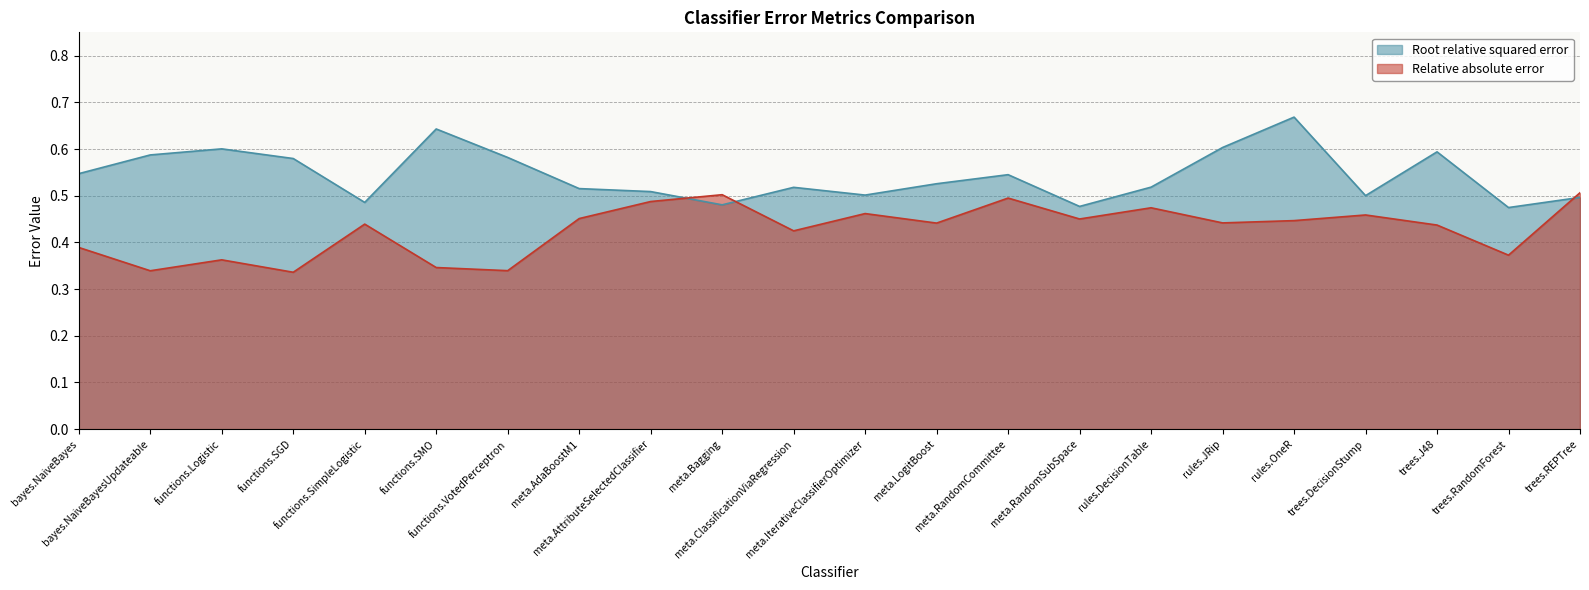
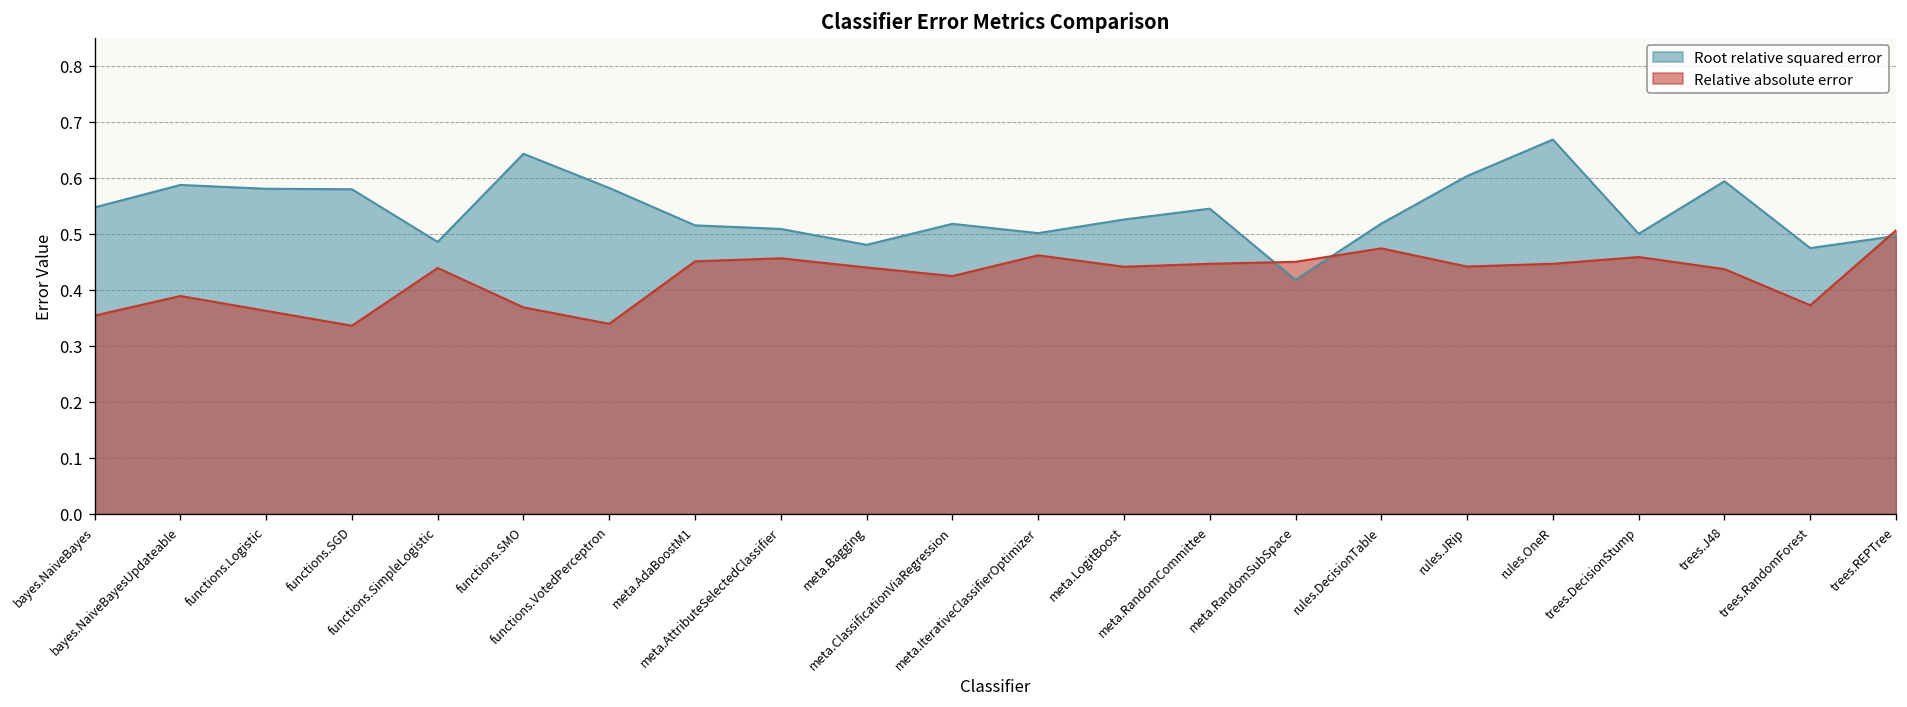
Relative absolute error, bayes.NaiveBayes: 0.39 -> 0.35
Relative absolute error, bayes.NaiveBayesUpdateable: 0.34 -> 0.39
Root relative squared error, functions.Logistic: 0.60 -> 0.58
Relative absolute error, functions.SMO: 0.35 -> 0.37
Relative absolute error, meta.AttributeSelectedClassifier: 0.49 -> 0.46
Relative absolute error, meta.Bagging: 0.50 -> 0.44
Relative absolute error, meta.RandomCommittee: 0.50 -> 0.45
Root relative squared error, meta.RandomSubSpace: 0.48 -> 0.42
